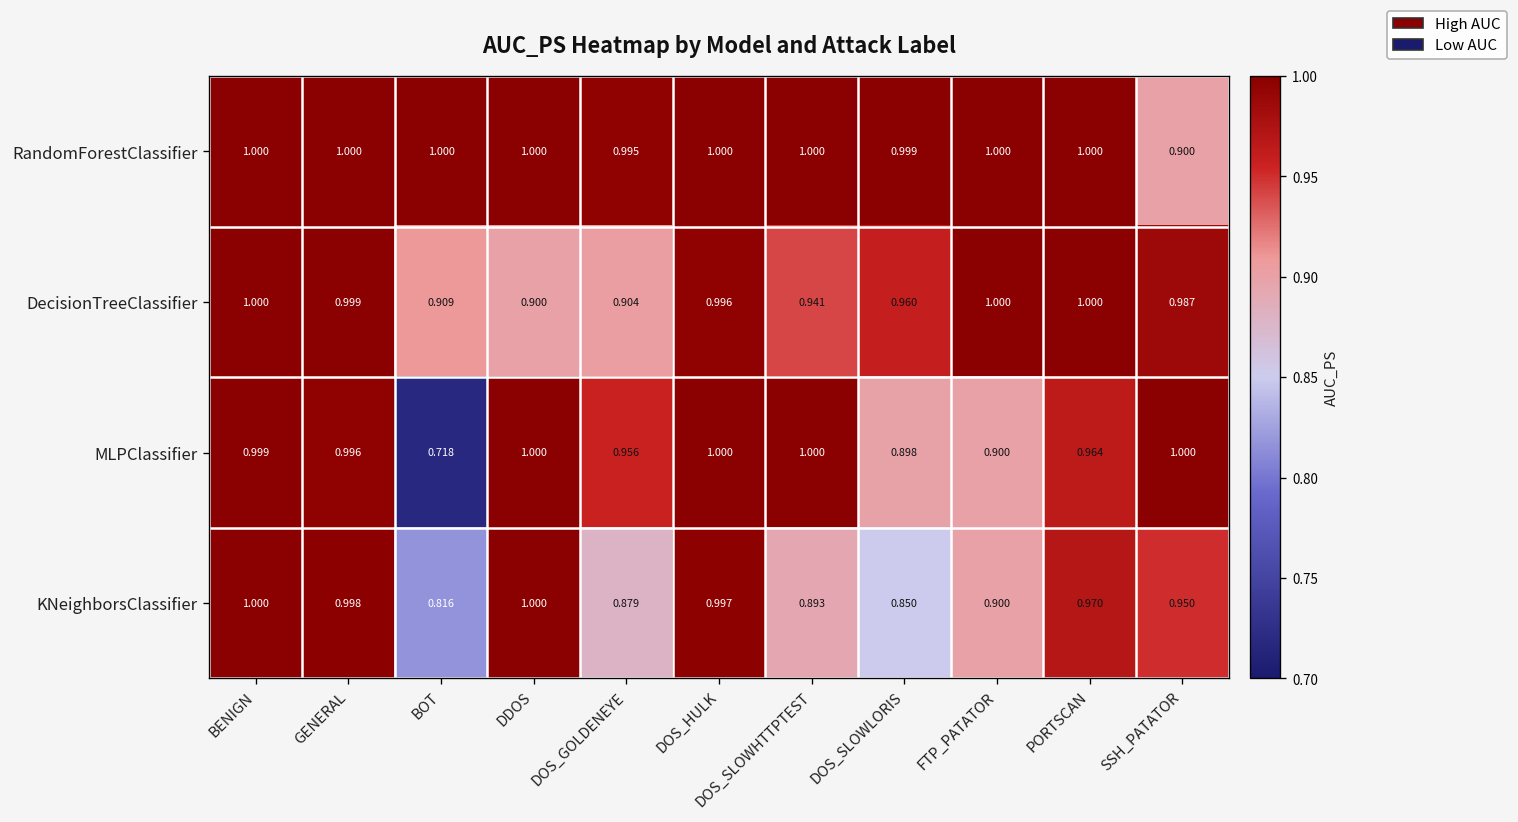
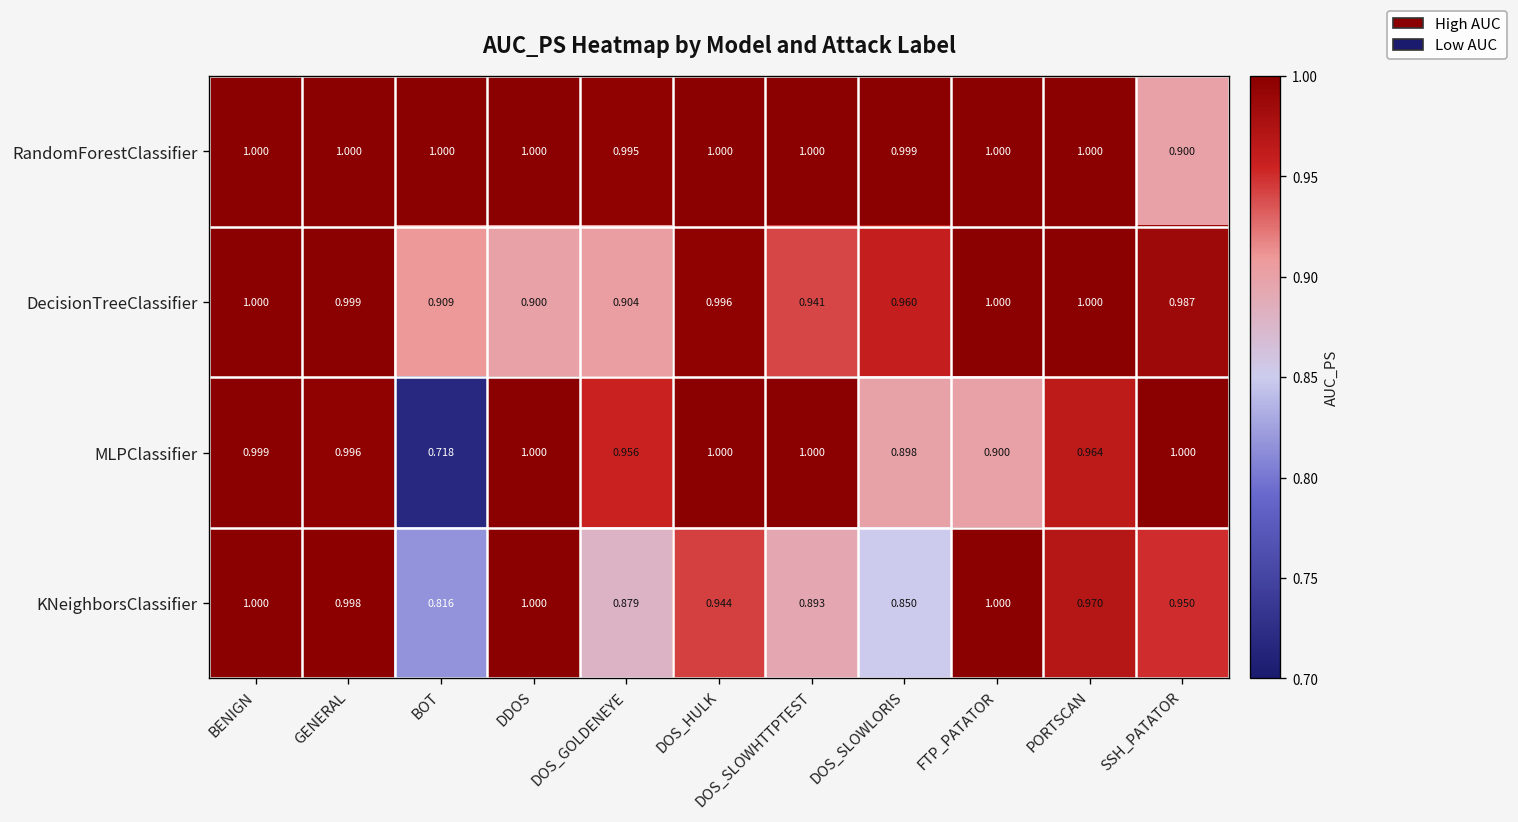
KNeighborsClassifier, DOS_HULK: 0.997 -> 0.944
KNeighborsClassifier, FTP_PATATOR: 0.900 -> 1.000
